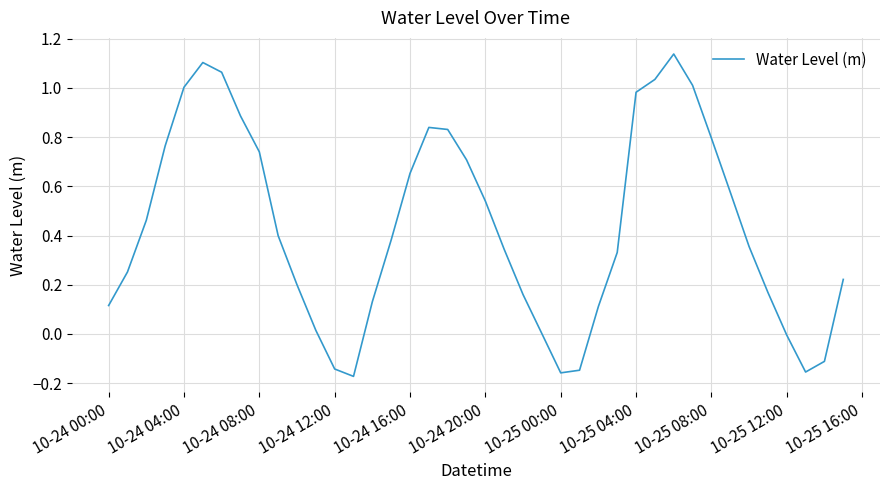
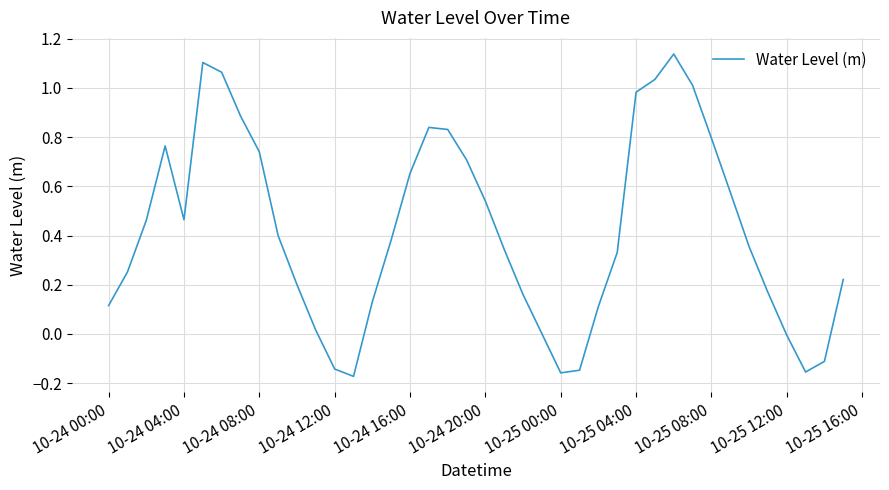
10-24 04:00: 1.00 -> 0.46
